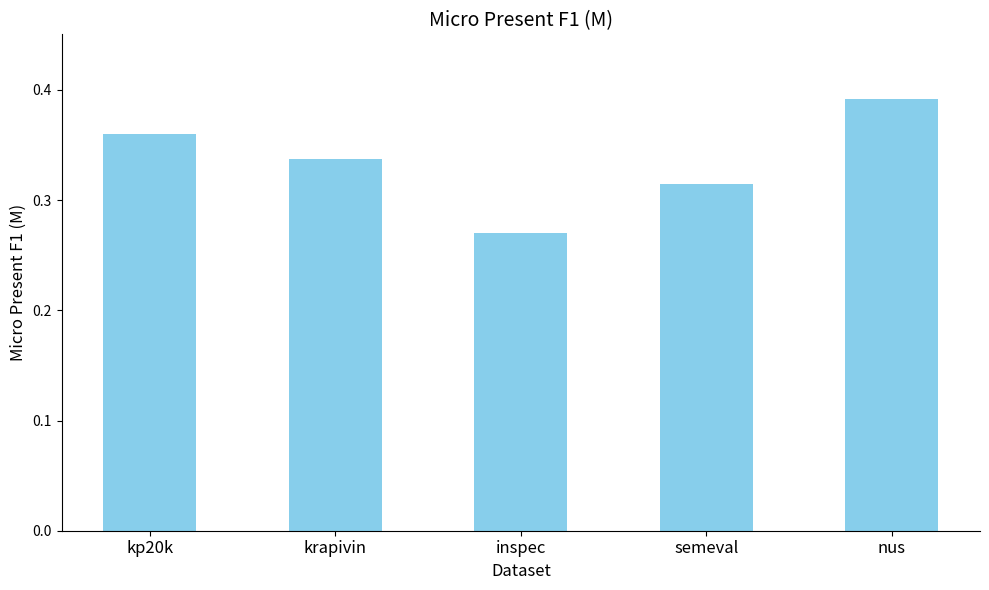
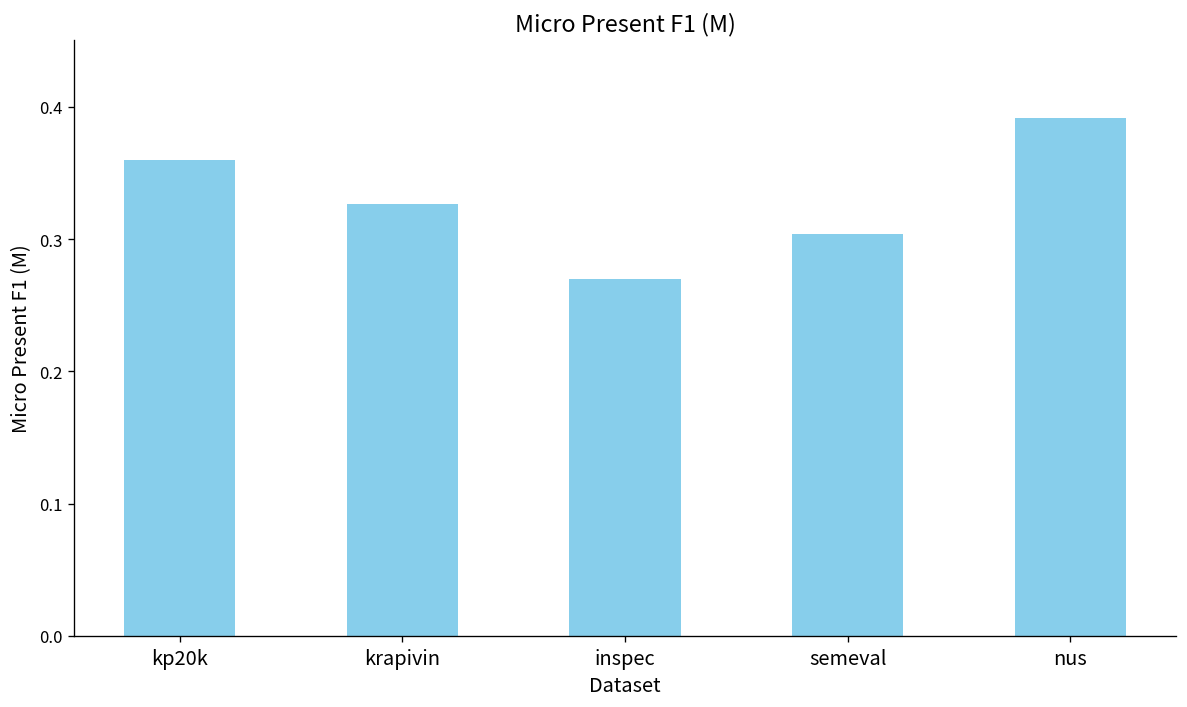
krapivin: 0.337 -> 0.326
semeval: 0.315 -> 0.304
